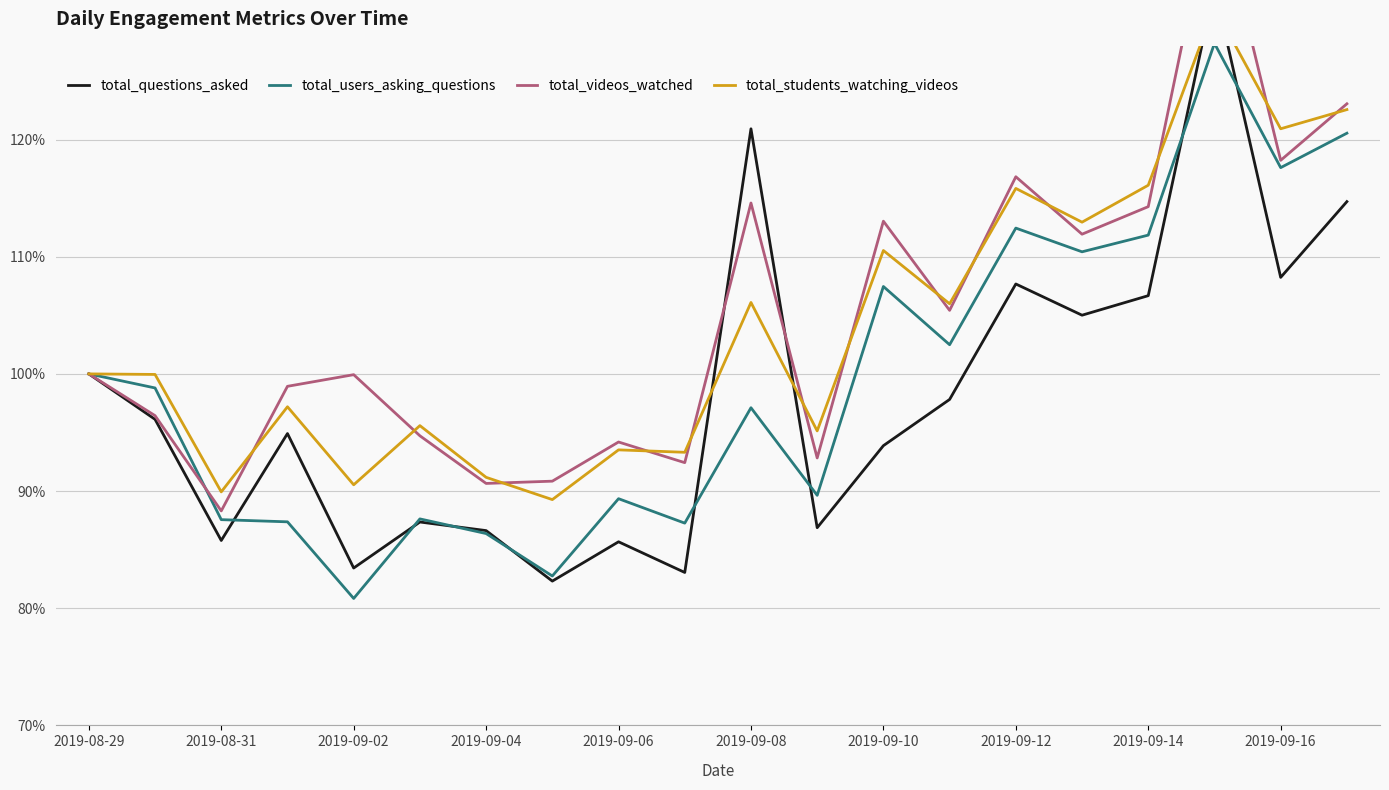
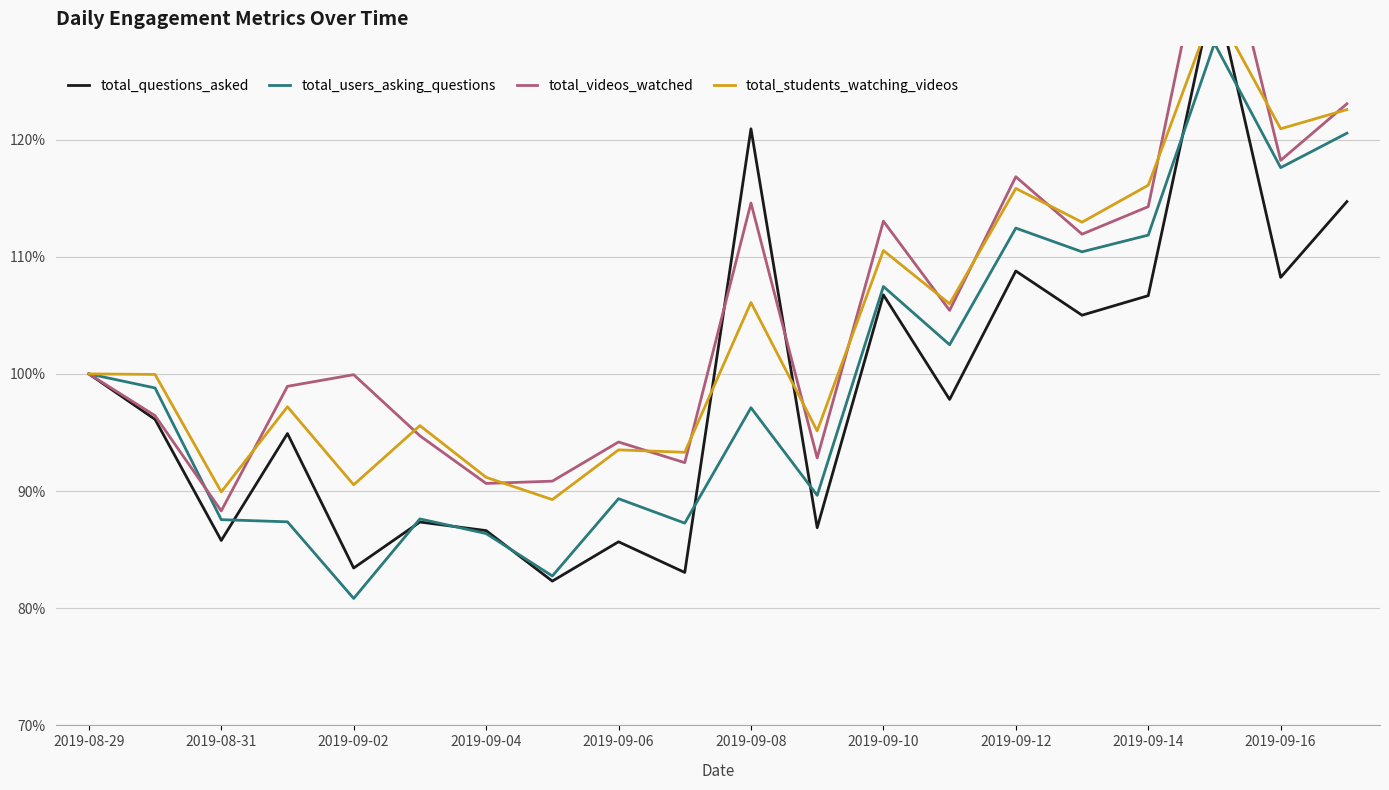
total_questions_asked, 2019-09-10: 93.9% -> 106.7%
total_questions_asked, 2019-09-12: 107.7% -> 108.8%
